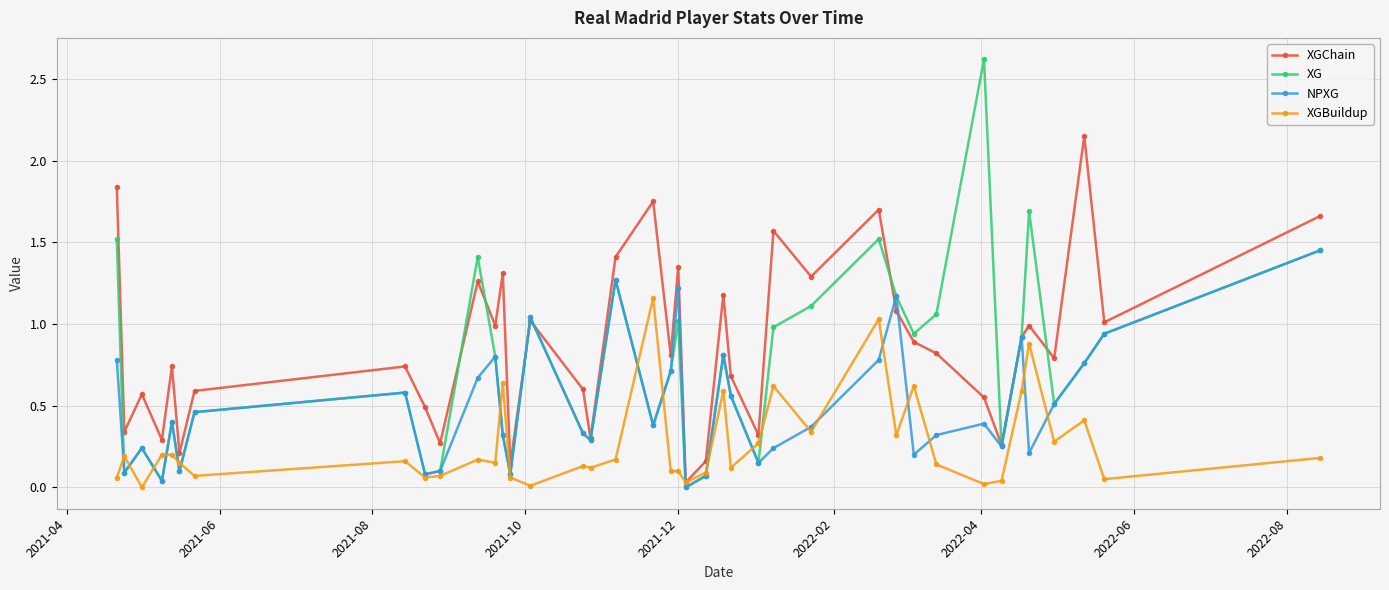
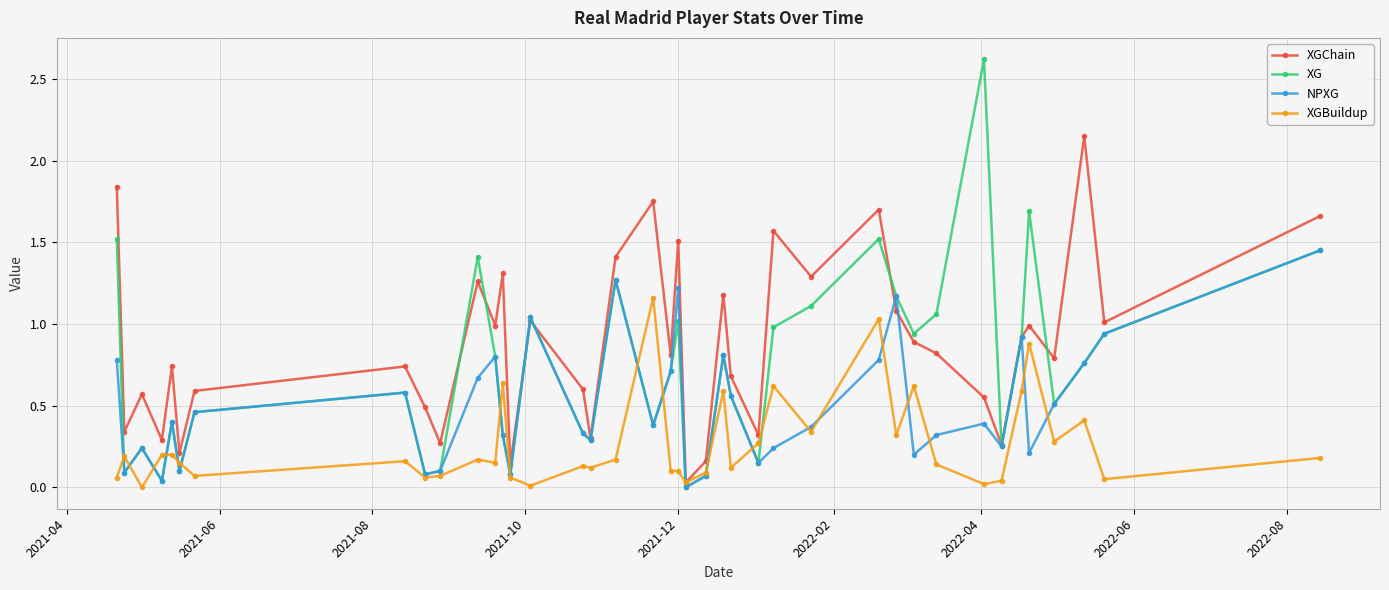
XGChain, 2021-12: 1.35 -> 1.51
